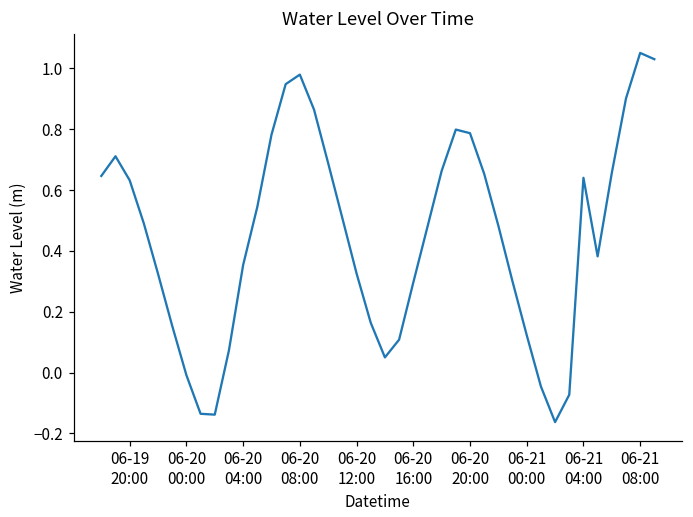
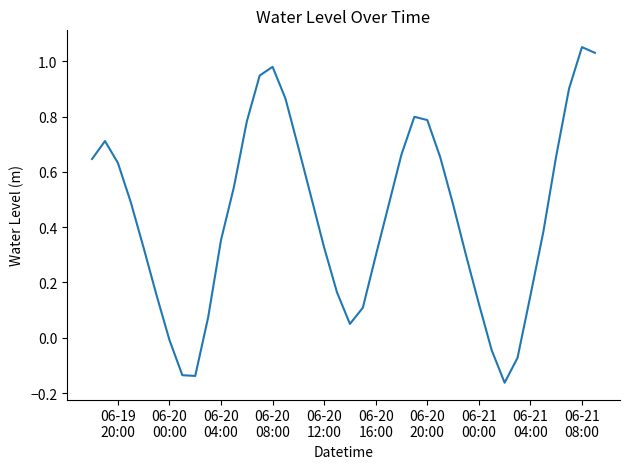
06-21 04:00: 0.64 -> 0.15
